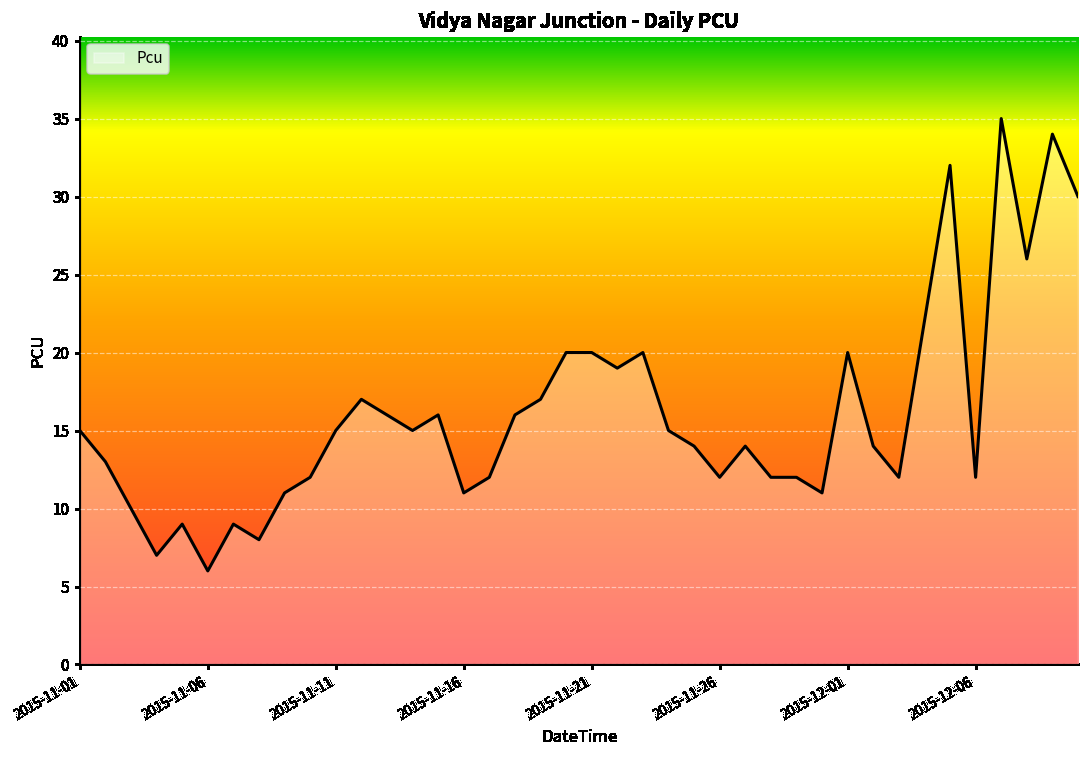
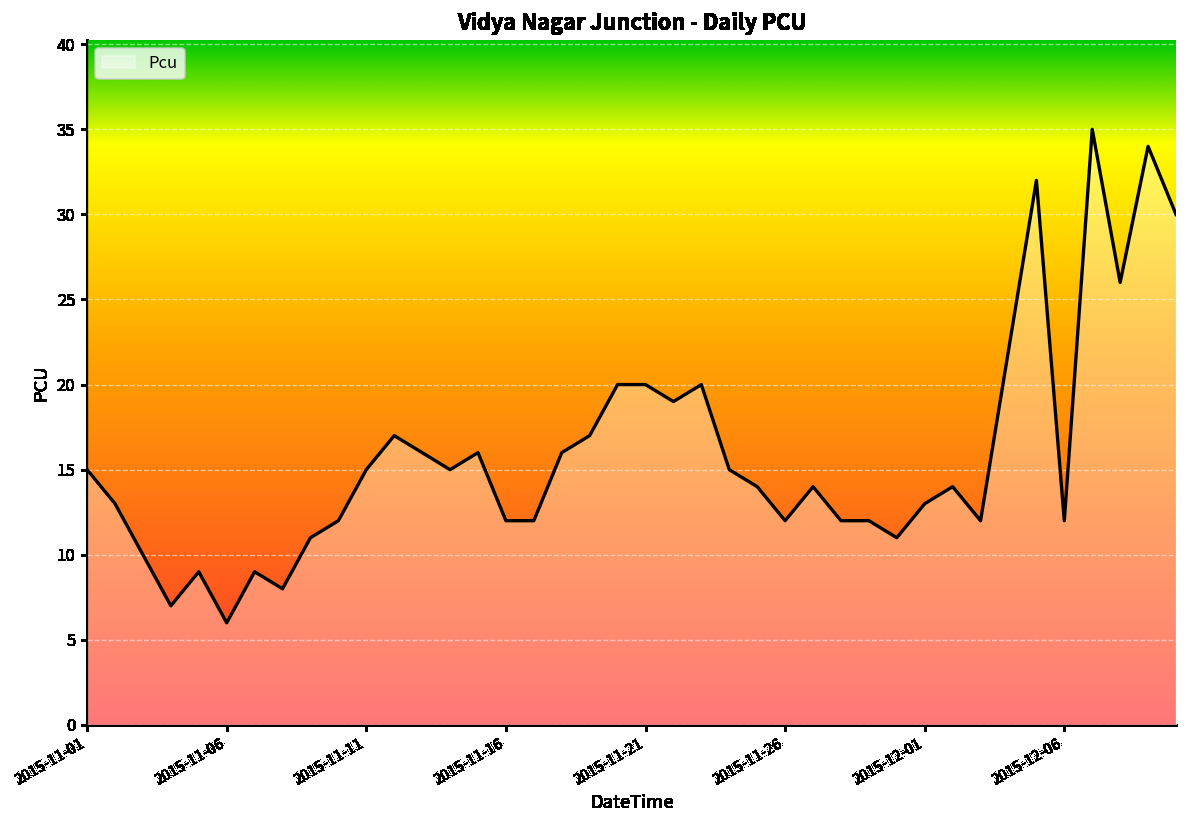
2015-11-16: 11 -> 12
2015-12-01: 20 -> 13
